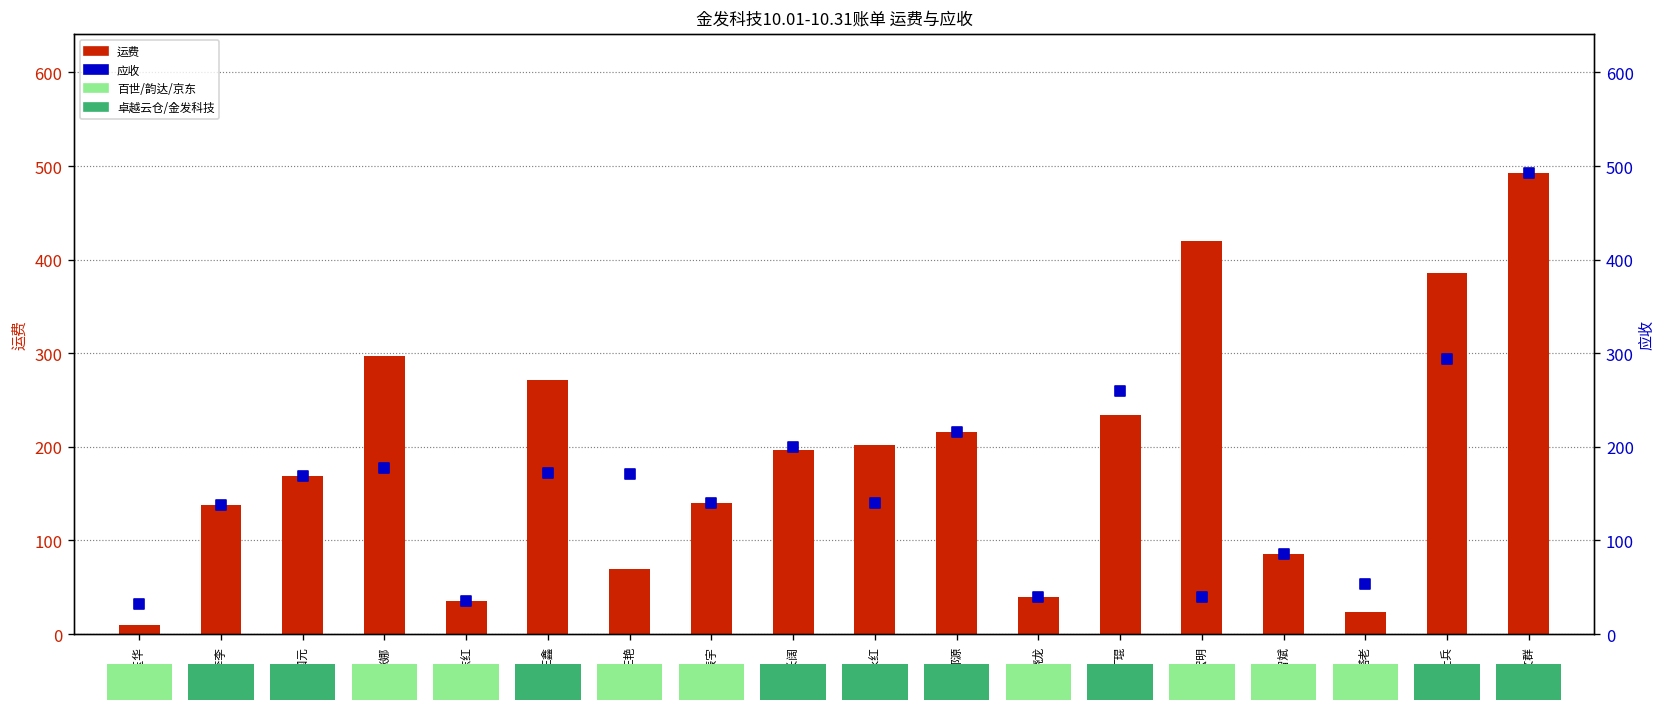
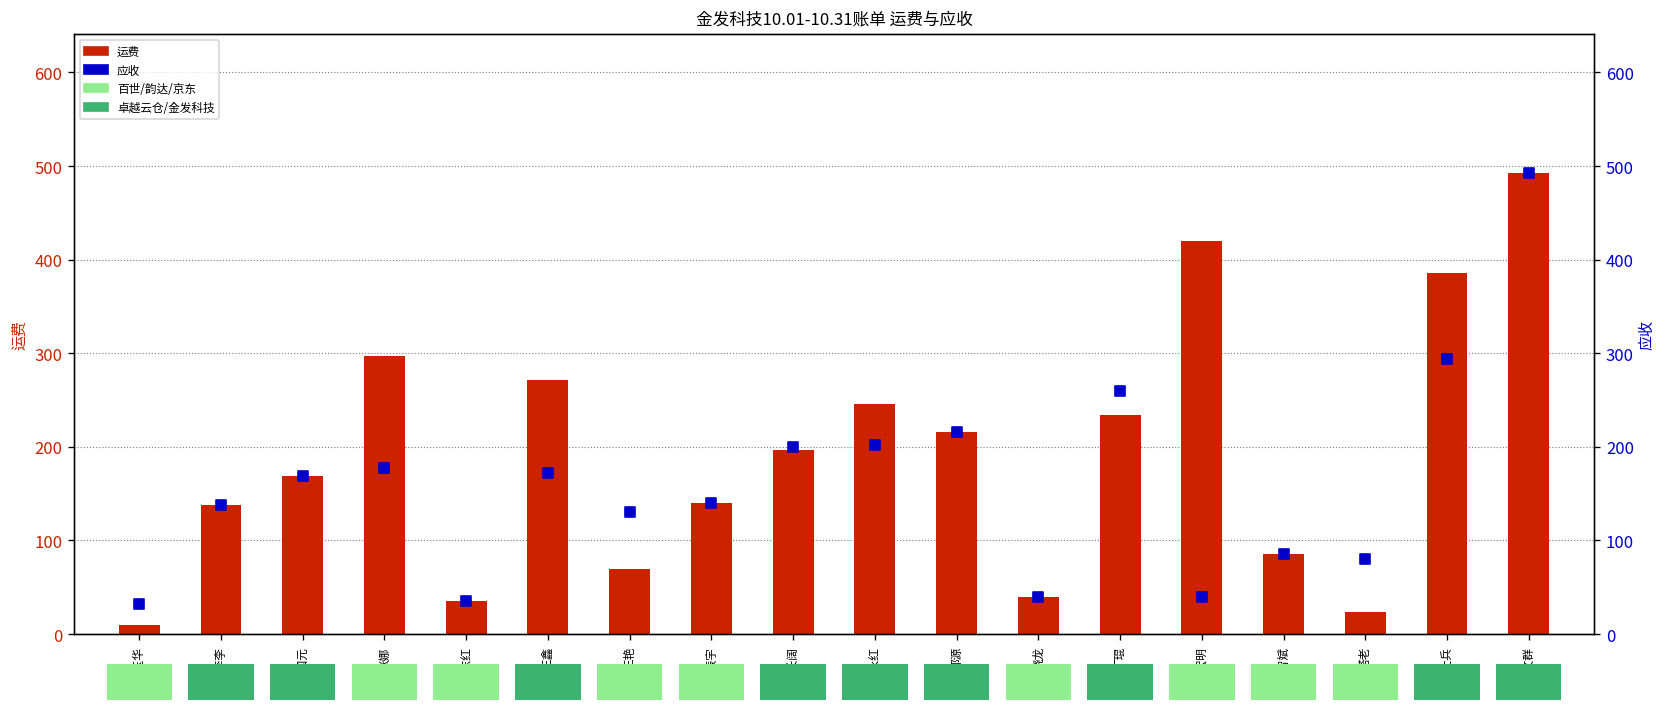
运费, 罗永红: 200 -> 250
应收, 王艳: 170 -> 130
应收, 罗永红: 140 -> 200
应收, 塔老: 50 -> 80
